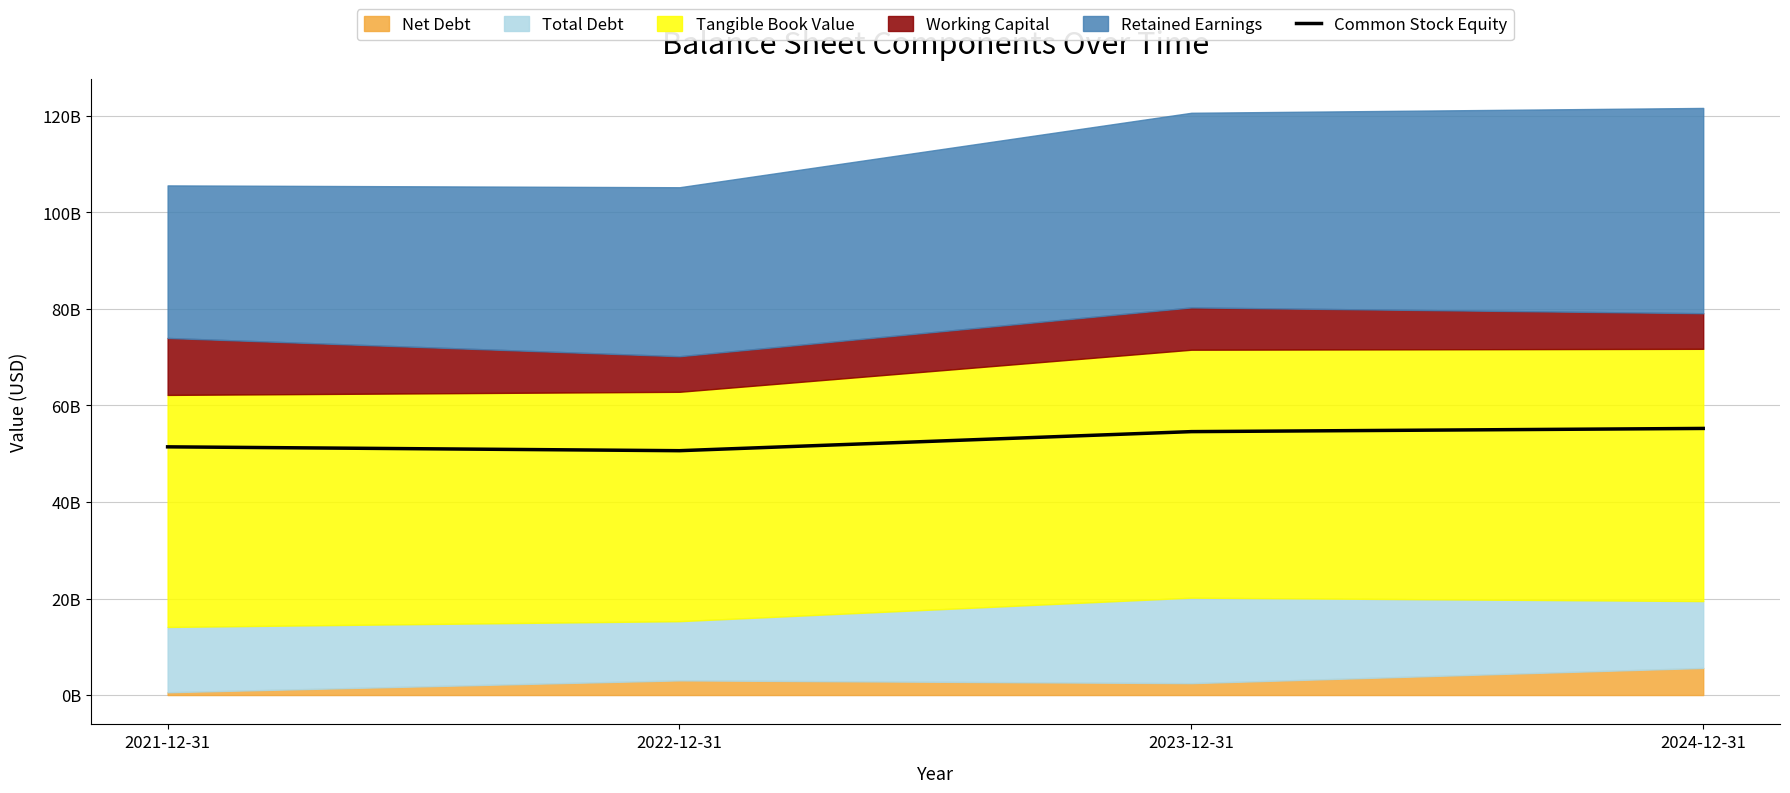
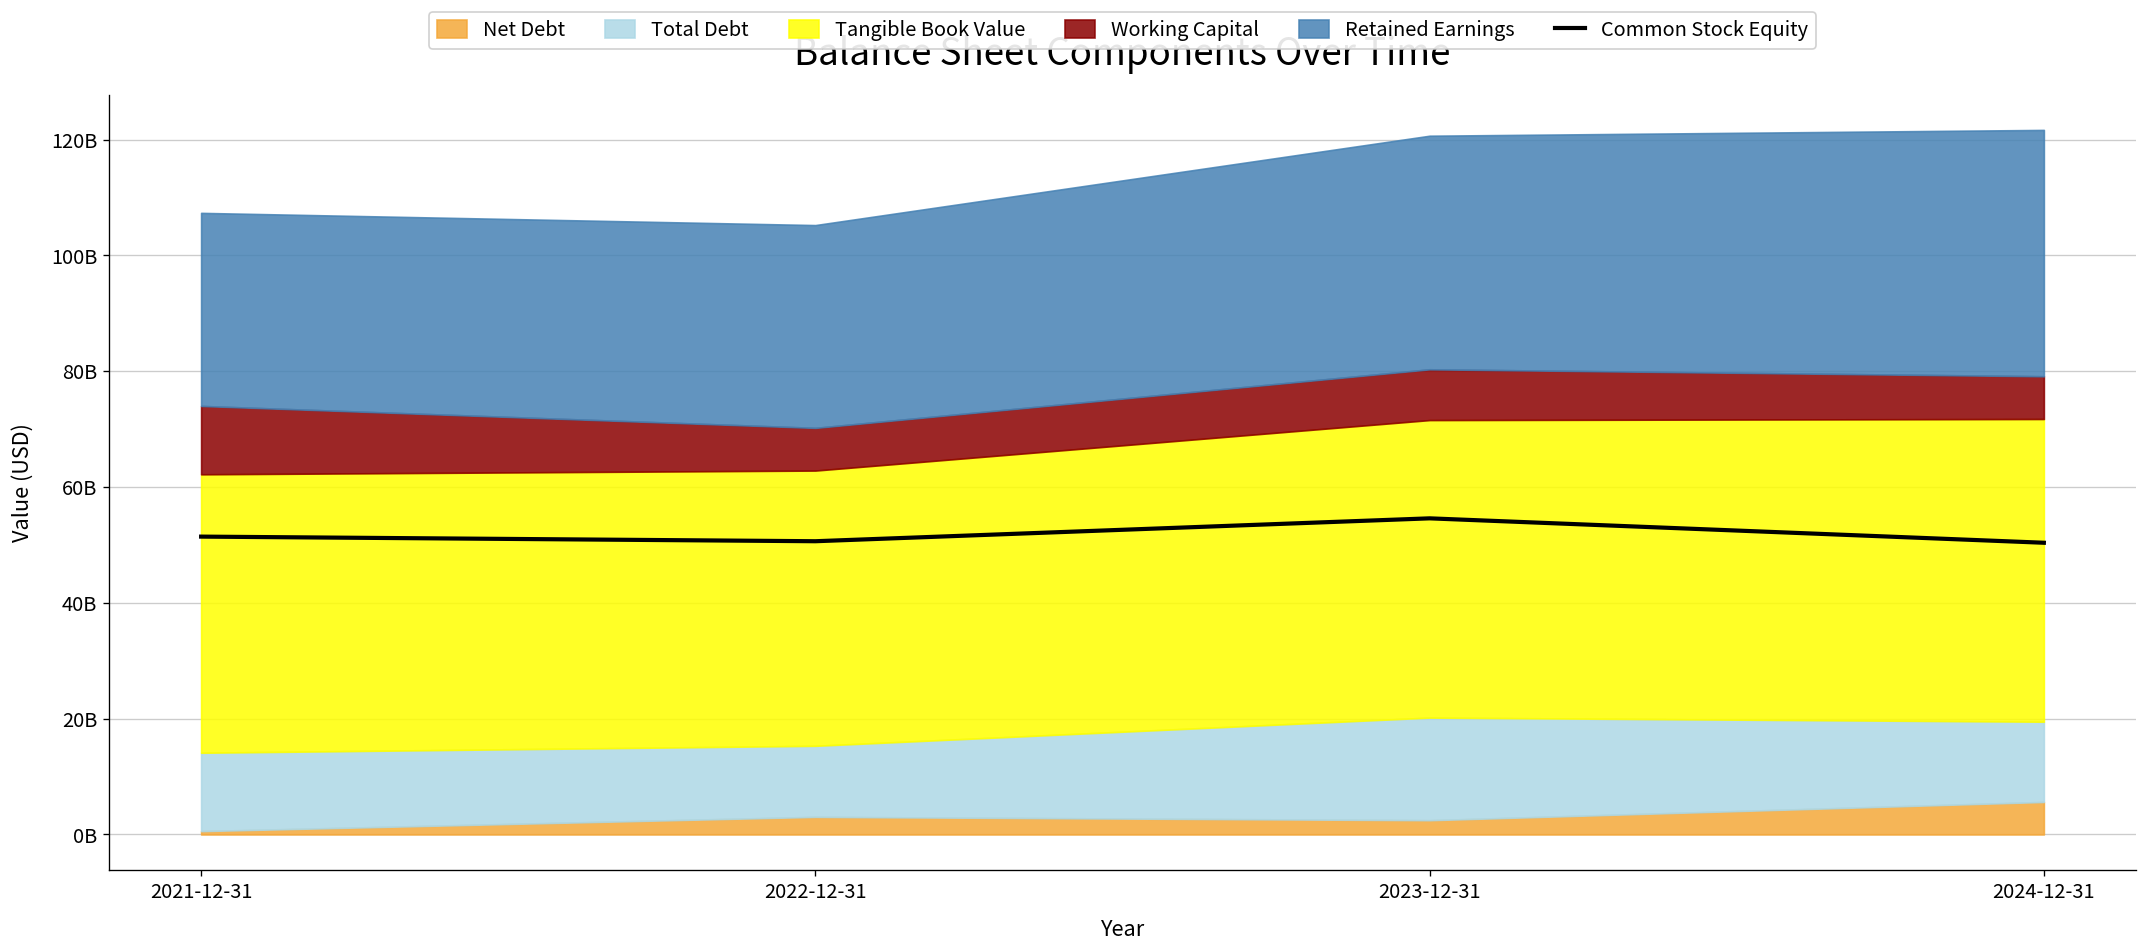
Retained Earnings, 2021-12-31: 32000000000 -> 33000000000
Common Stock Equity, 2024-12-31: 55000000000 -> 50000000000
